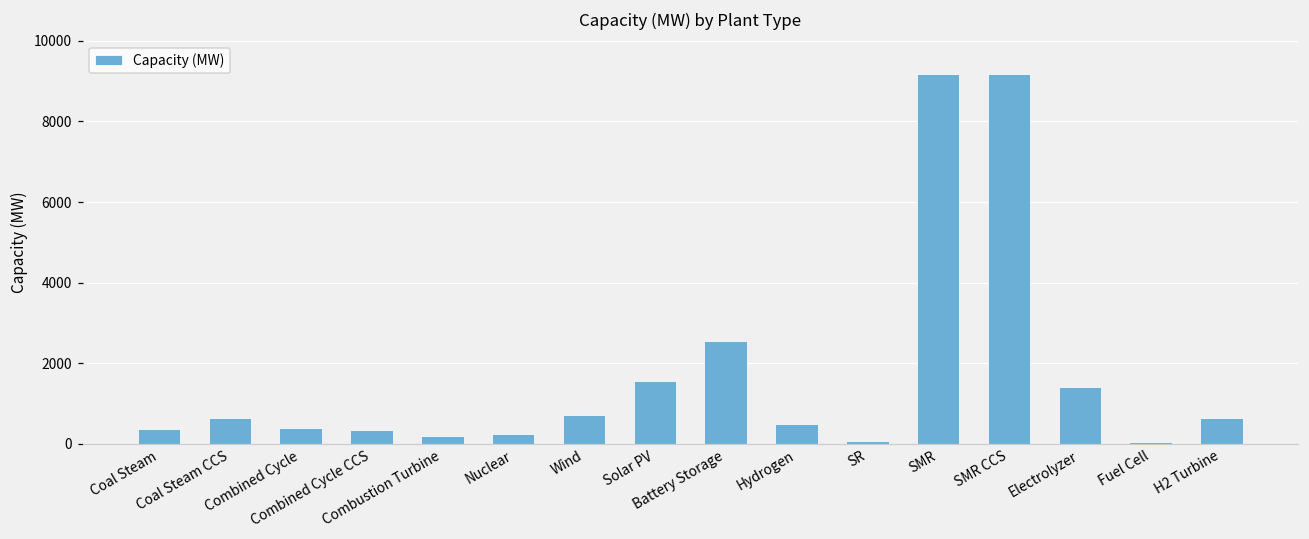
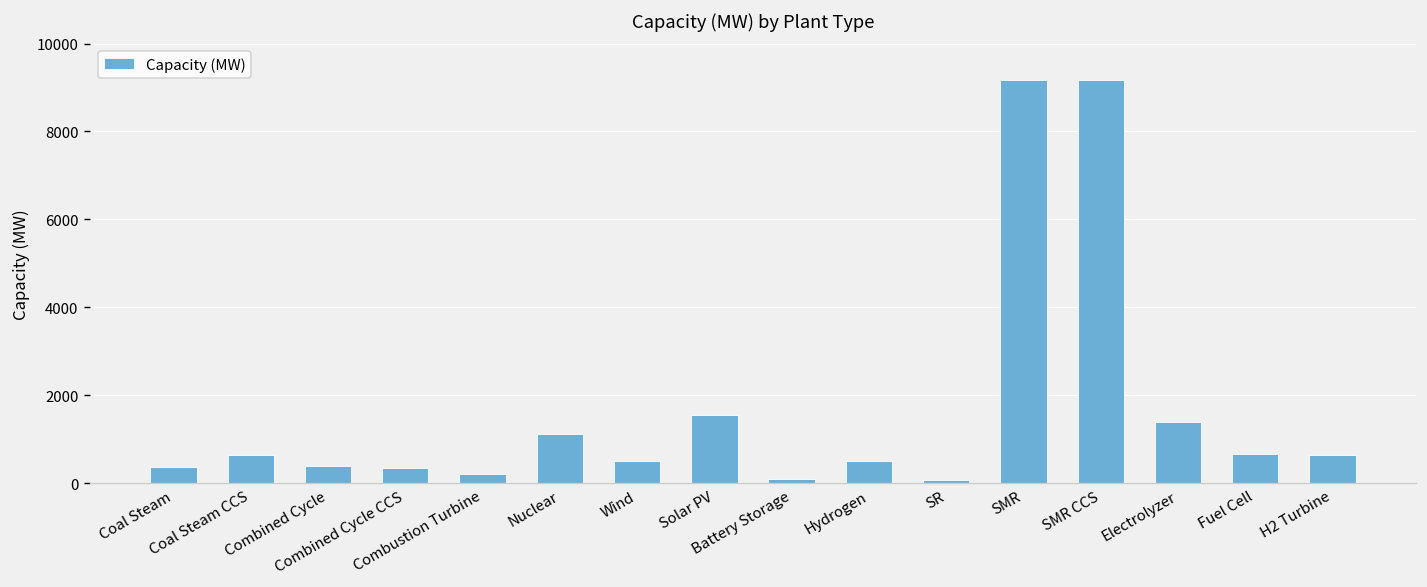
Nuclear: 300 -> 1100
Wind: 700 -> 500
Battery Storage: 2600 -> 100
Fuel Cell: 100 -> 700
